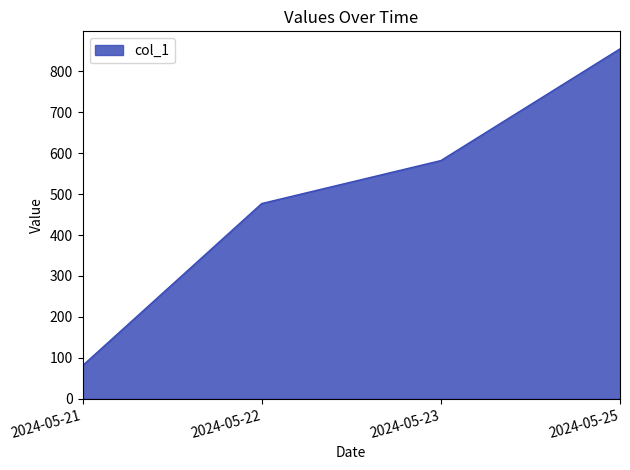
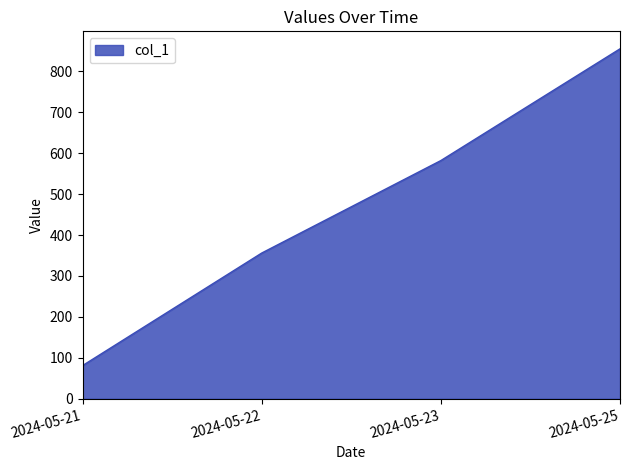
2024-05-22: 480 -> 360
